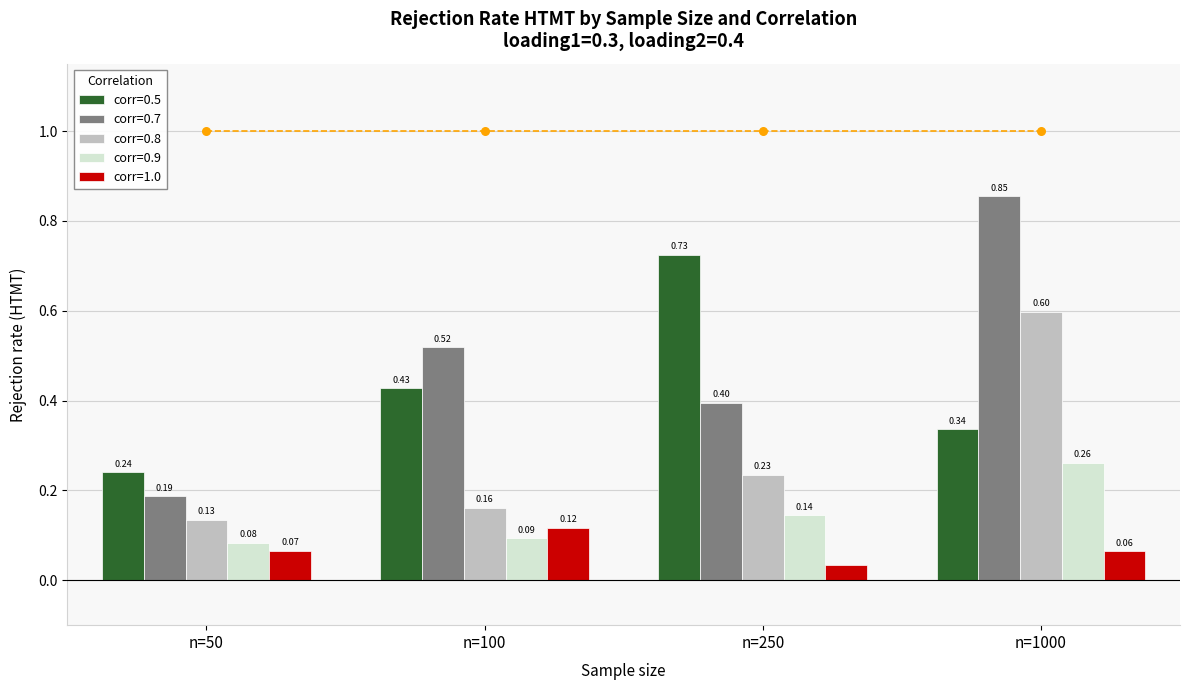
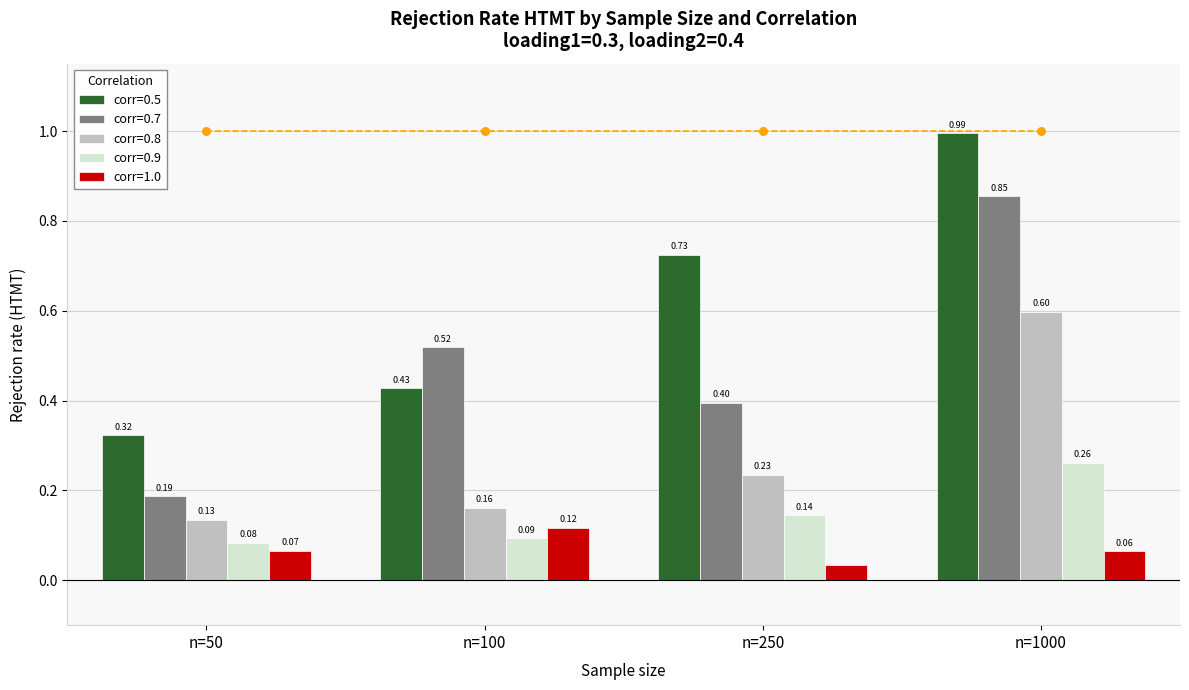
corr=0.5, n=50: 0.24 -> 0.32
corr=0.5, n=1000: 0.34 -> 0.99
